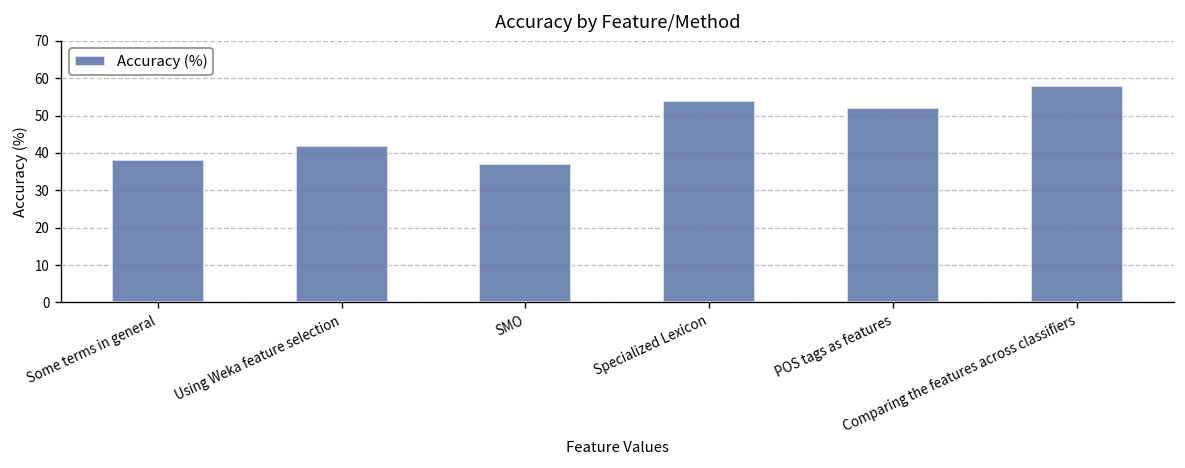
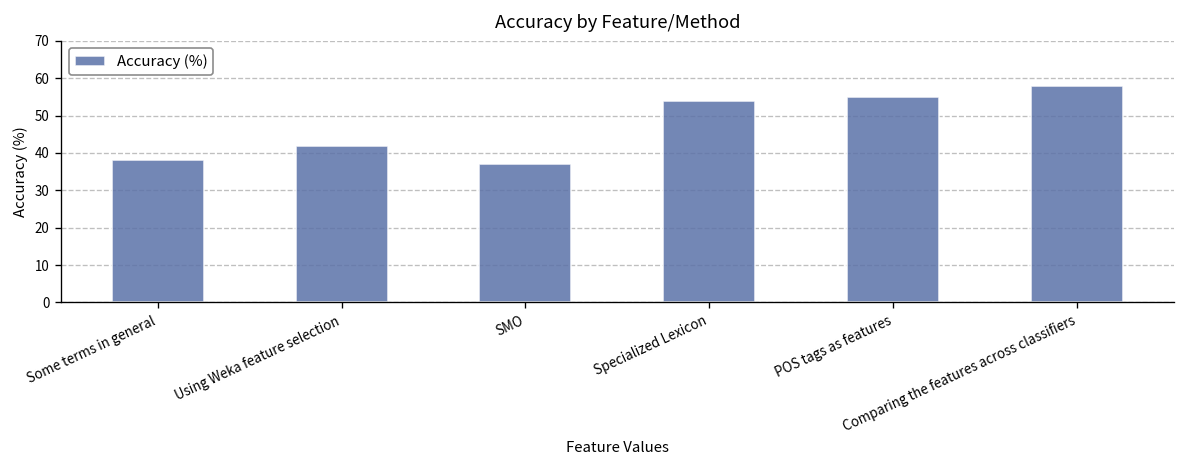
POS tags as features: 52 -> 55
